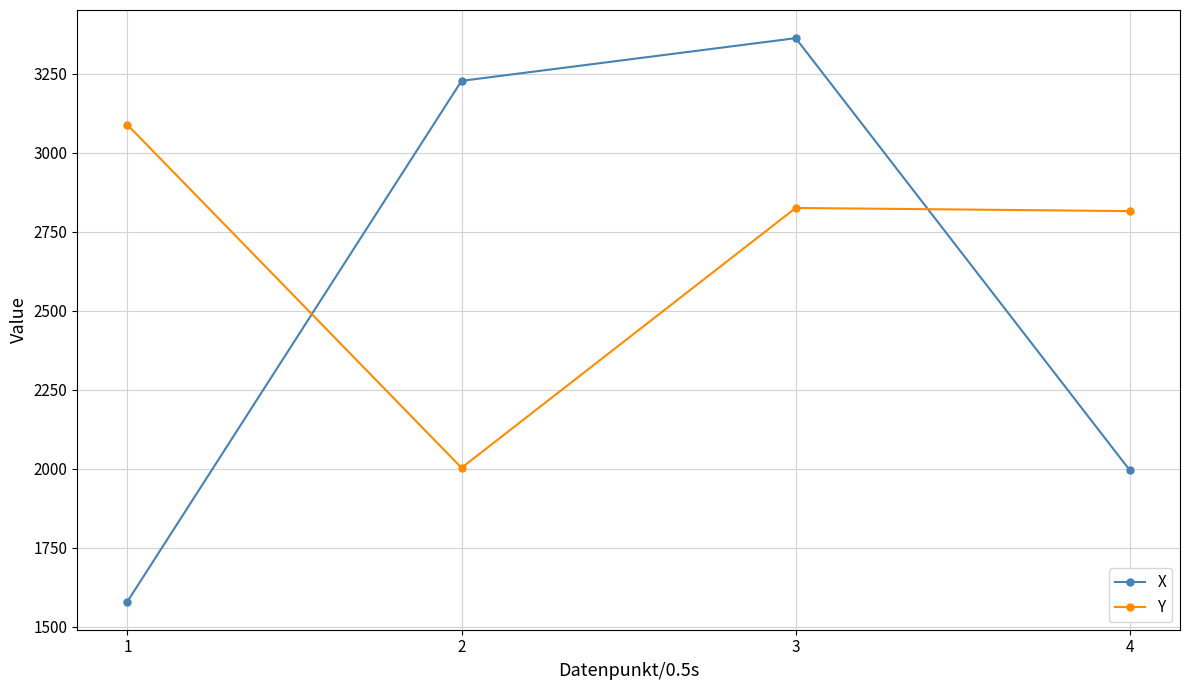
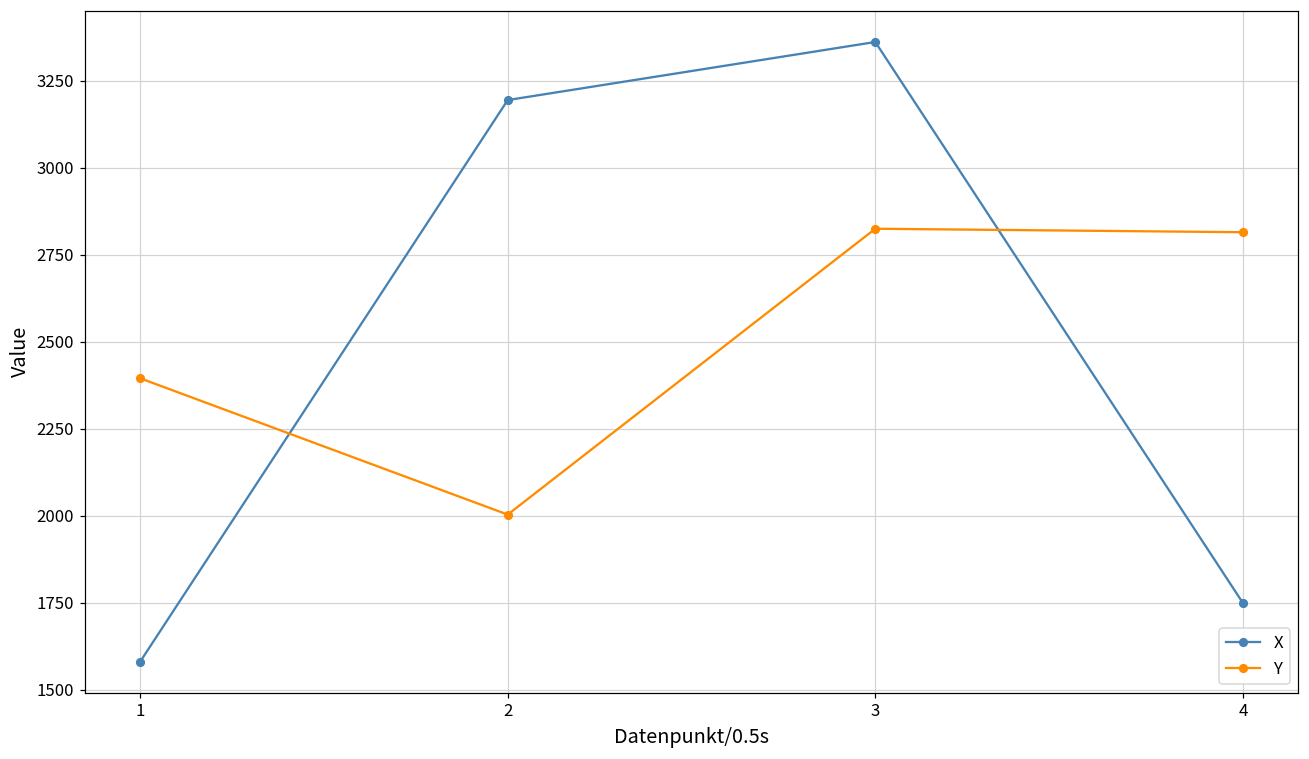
Y, 1: 3090 -> 2400
X, 2: 3230 -> 3200
X, 4: 2000 -> 1750
